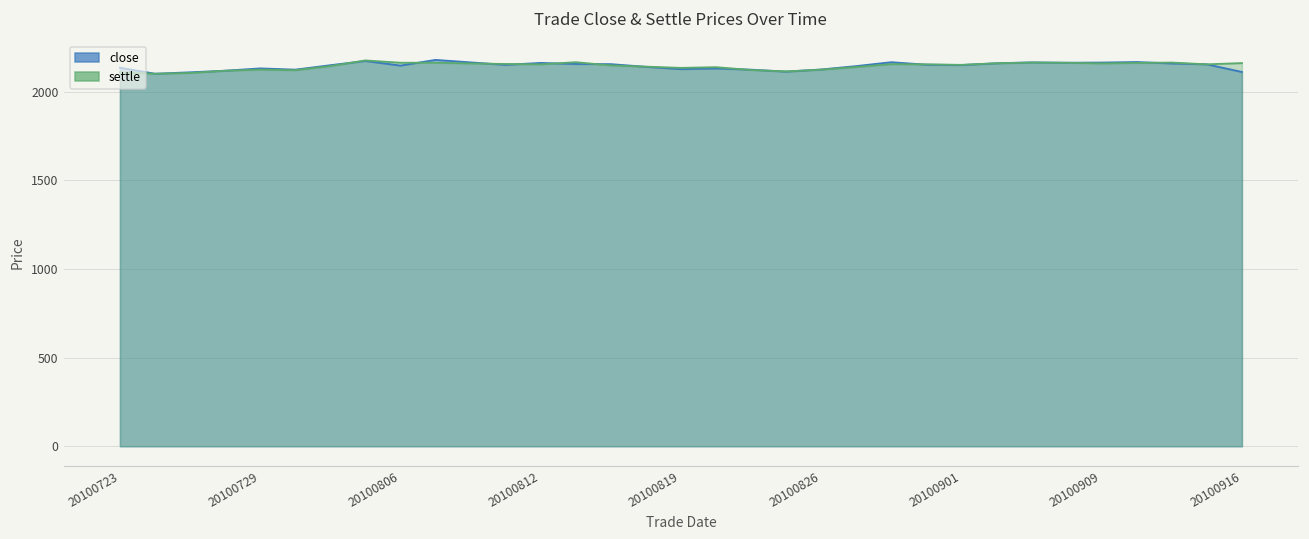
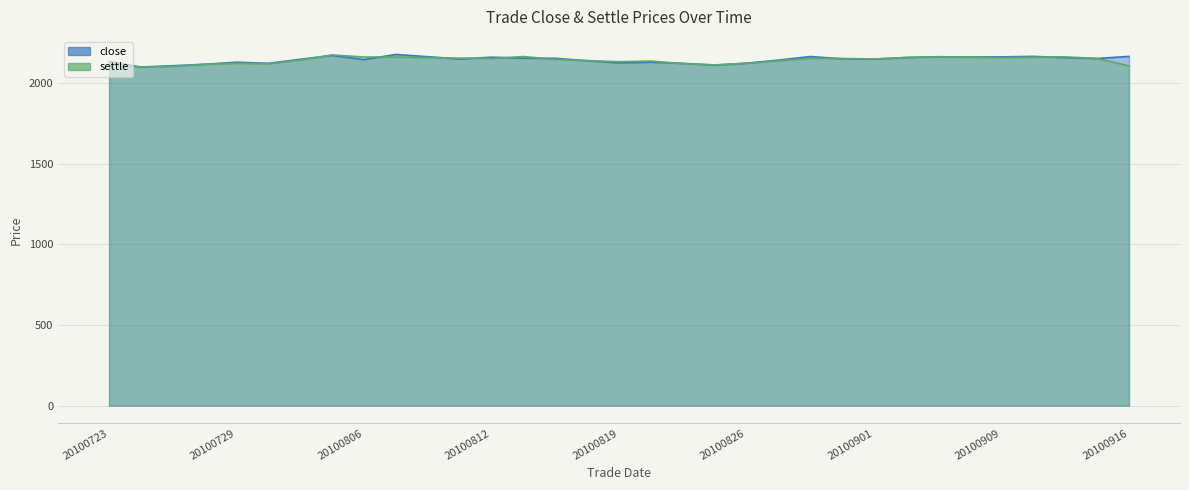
close, 20100916: 2110 -> 2170
settle, 20100916: 2160 -> 2110
